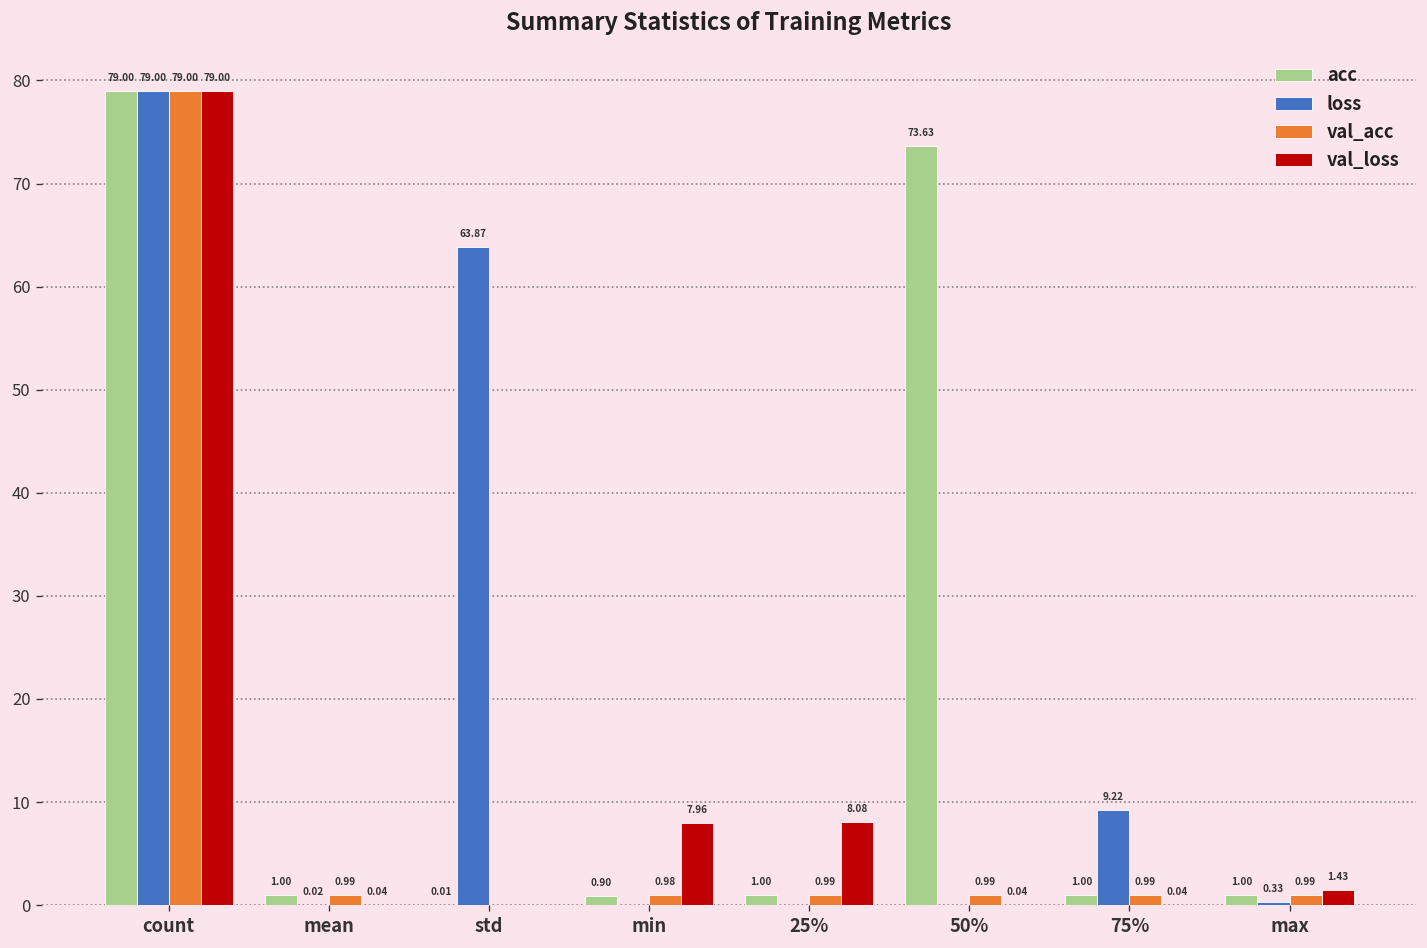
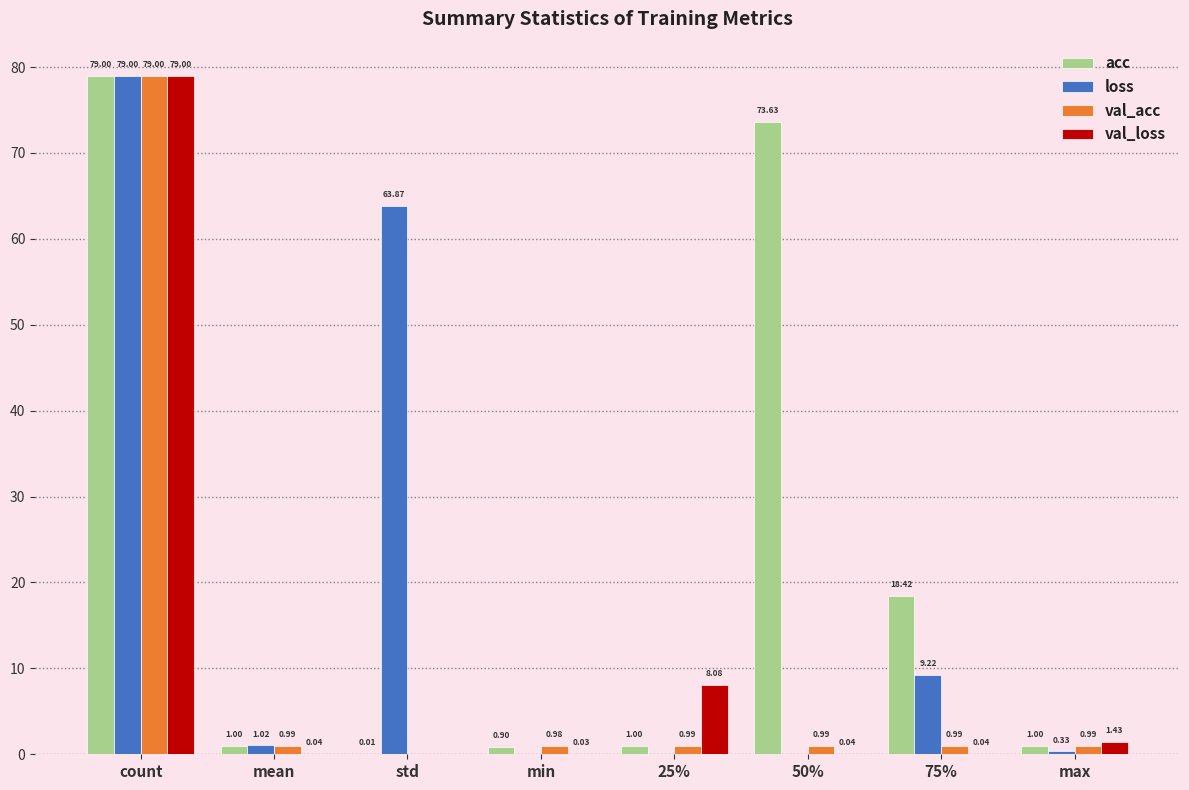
loss, mean: 0.02 -> 1.02
val_loss, min: 7.96 -> 0.03
acc, 75%: 1.00 -> 18.42
